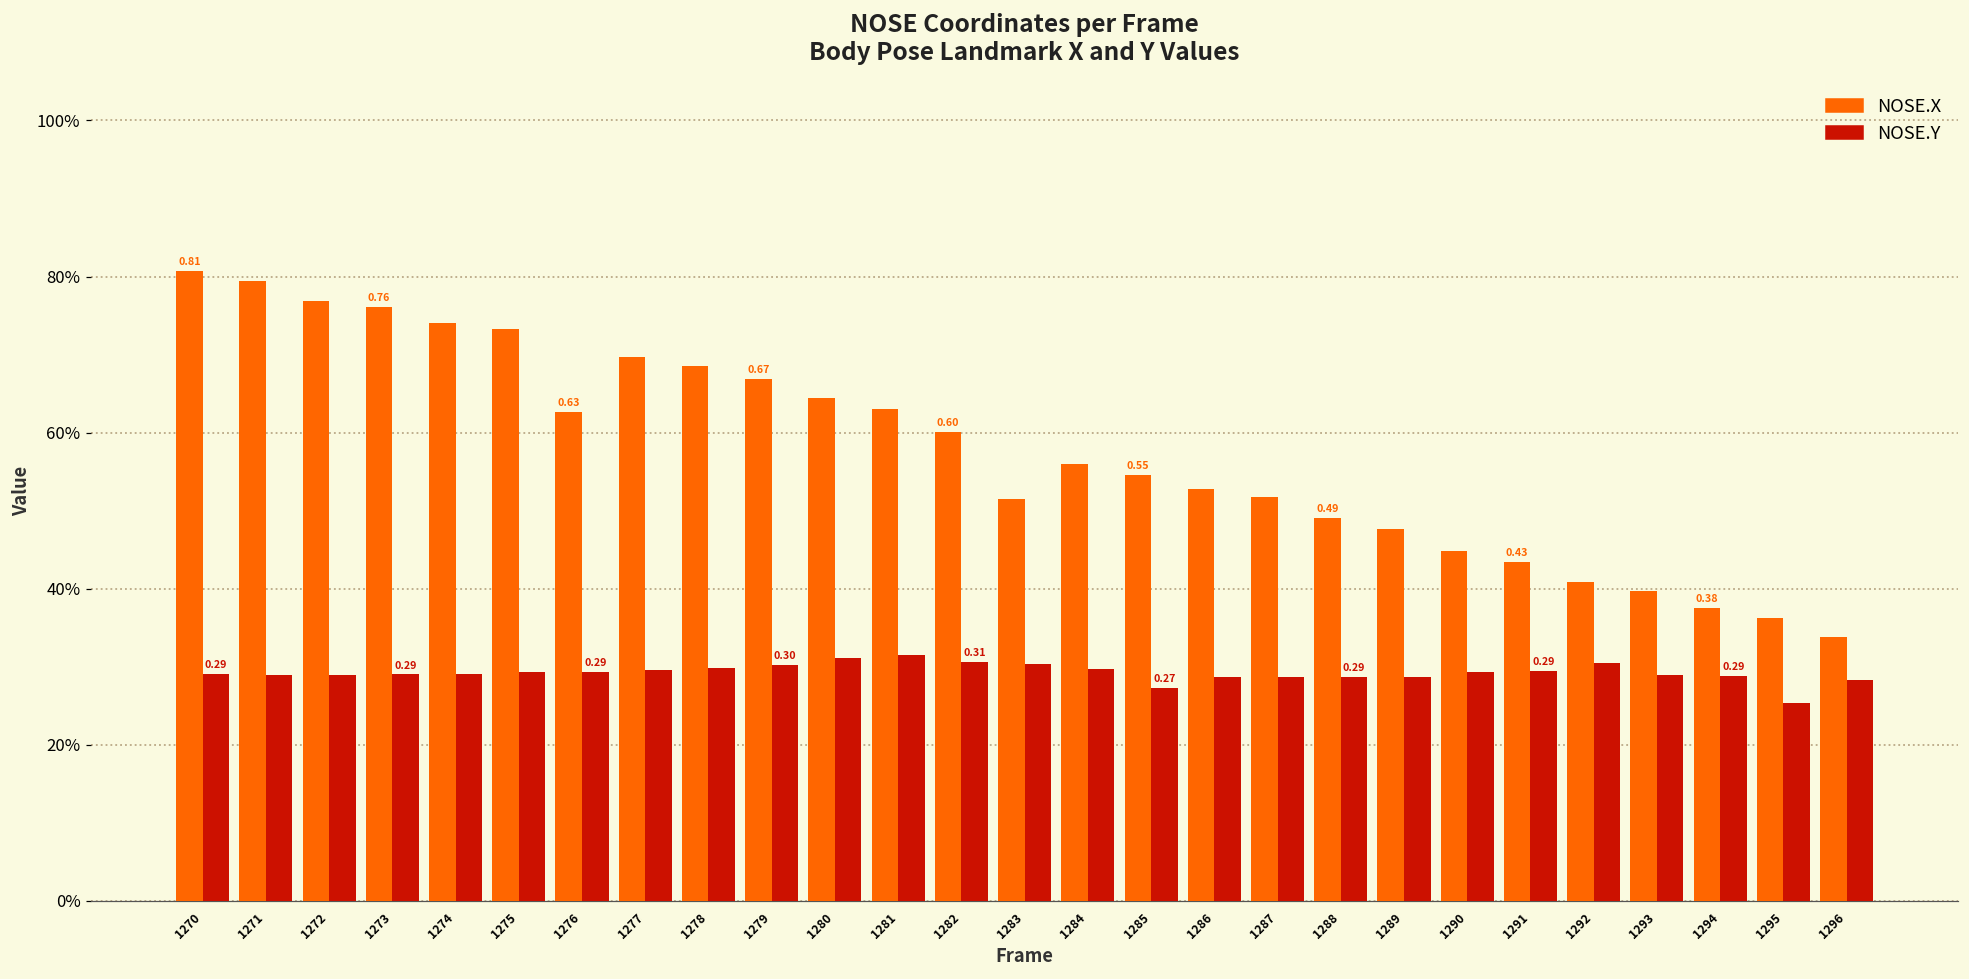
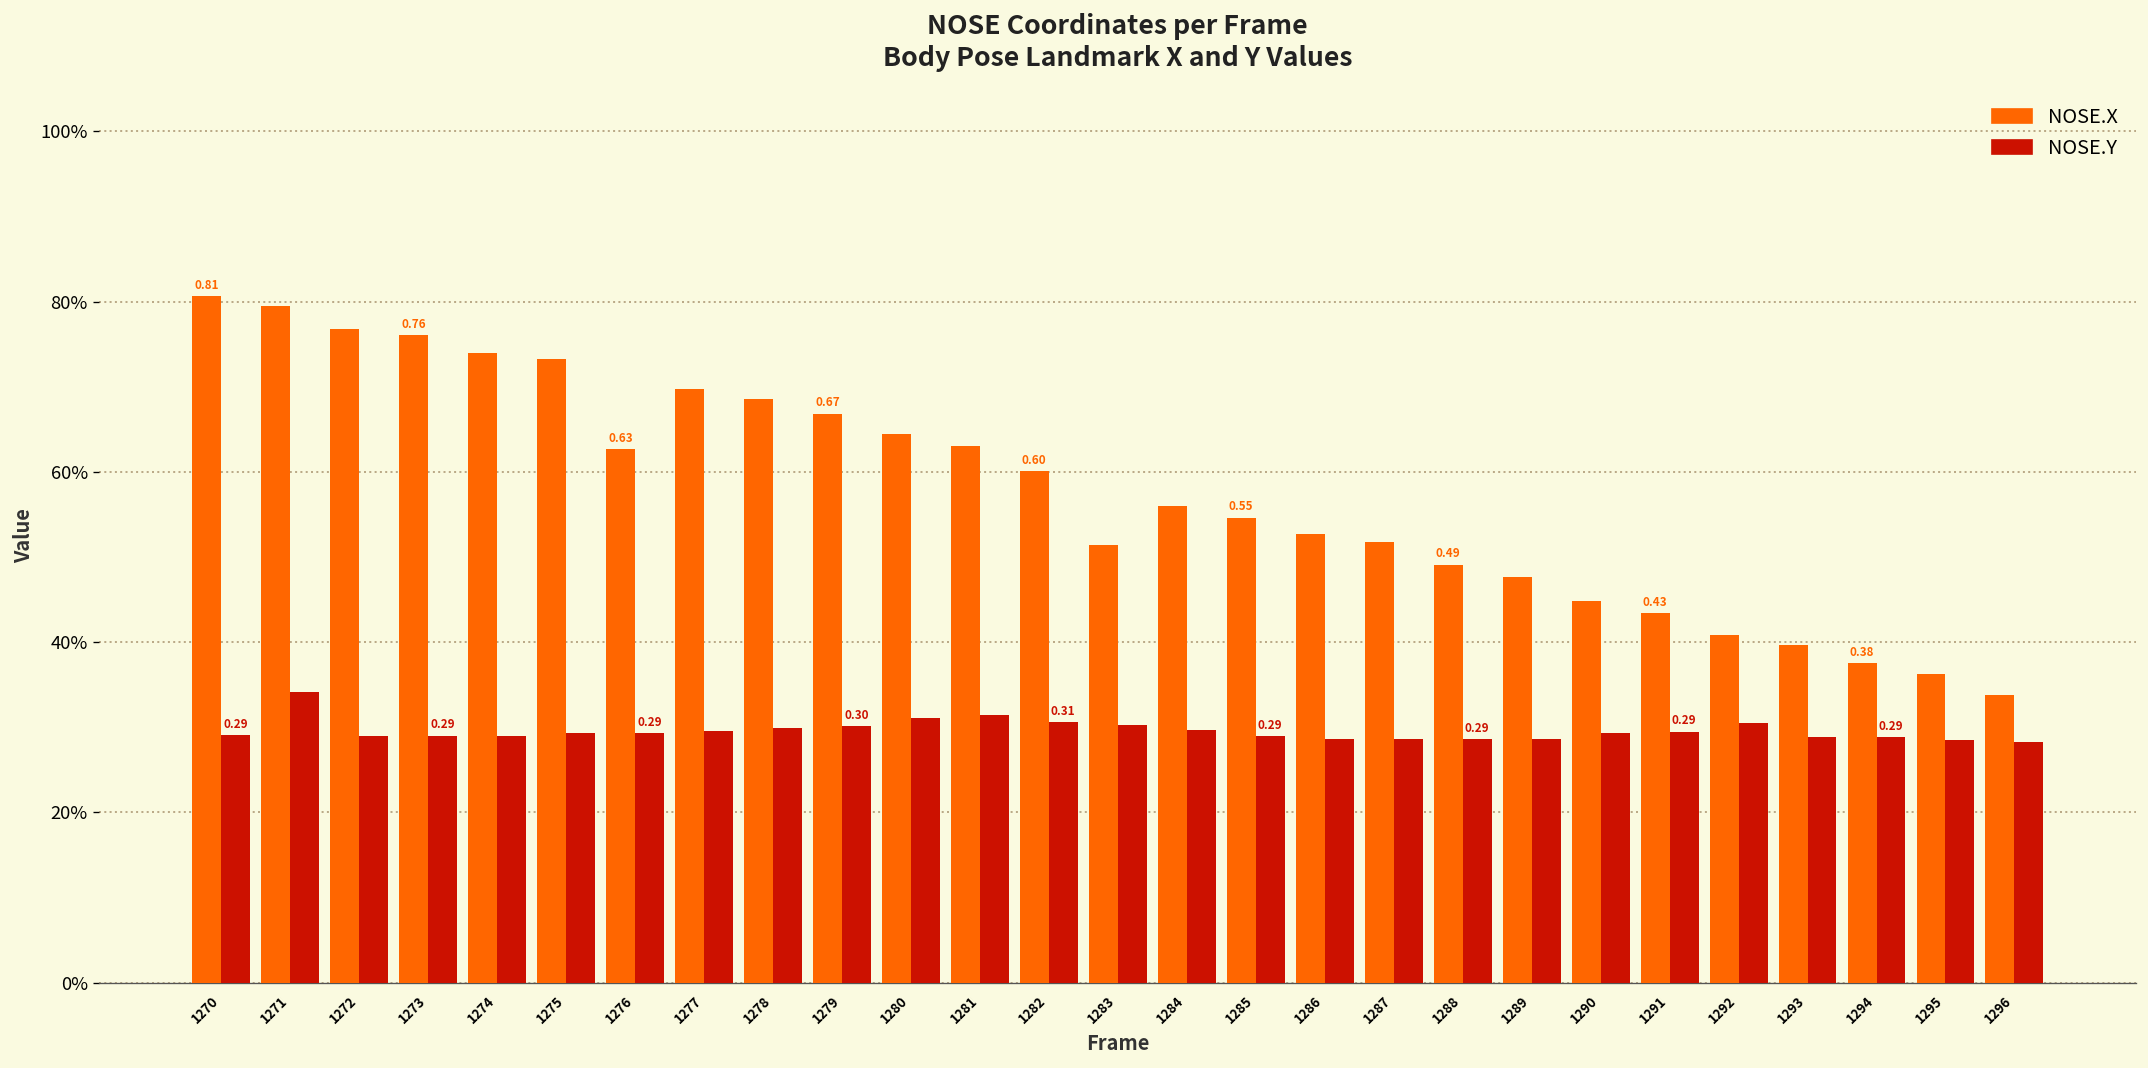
NOSE.Y, 1271: 29% -> 34%
NOSE.Y, 1285: 0.27 -> 0.29
NOSE.Y, 1295: 25% -> 28%
